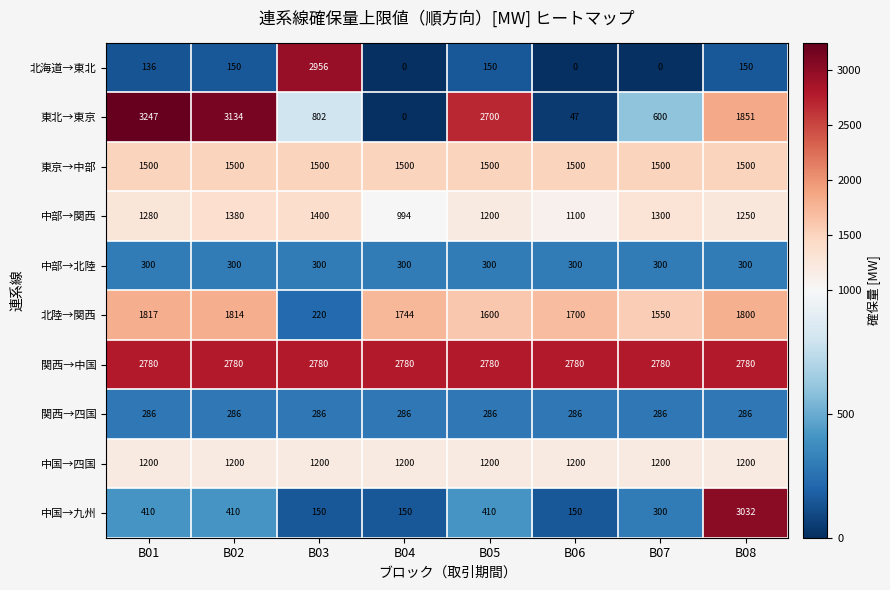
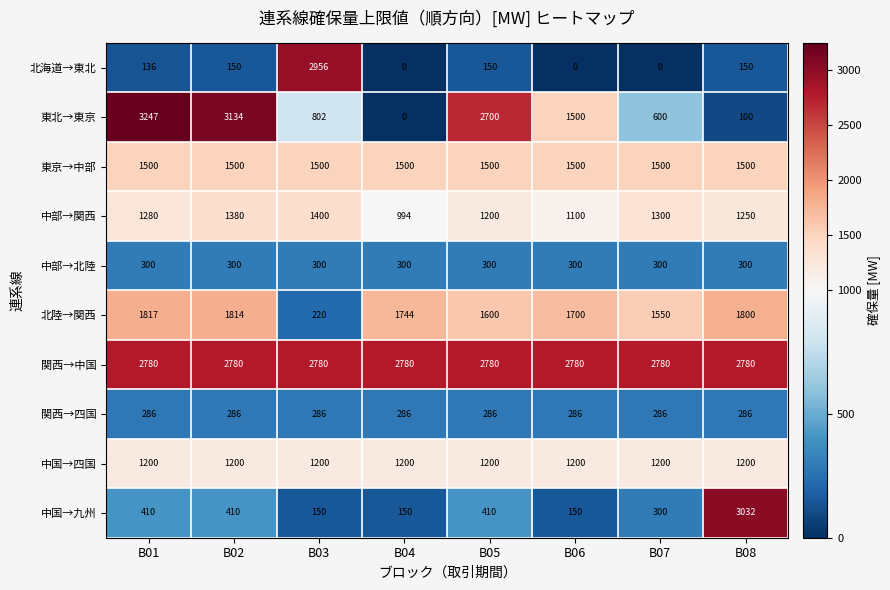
東北→東京, B06: 47 -> 1500
東北→東京, B08: 1851 -> 100
